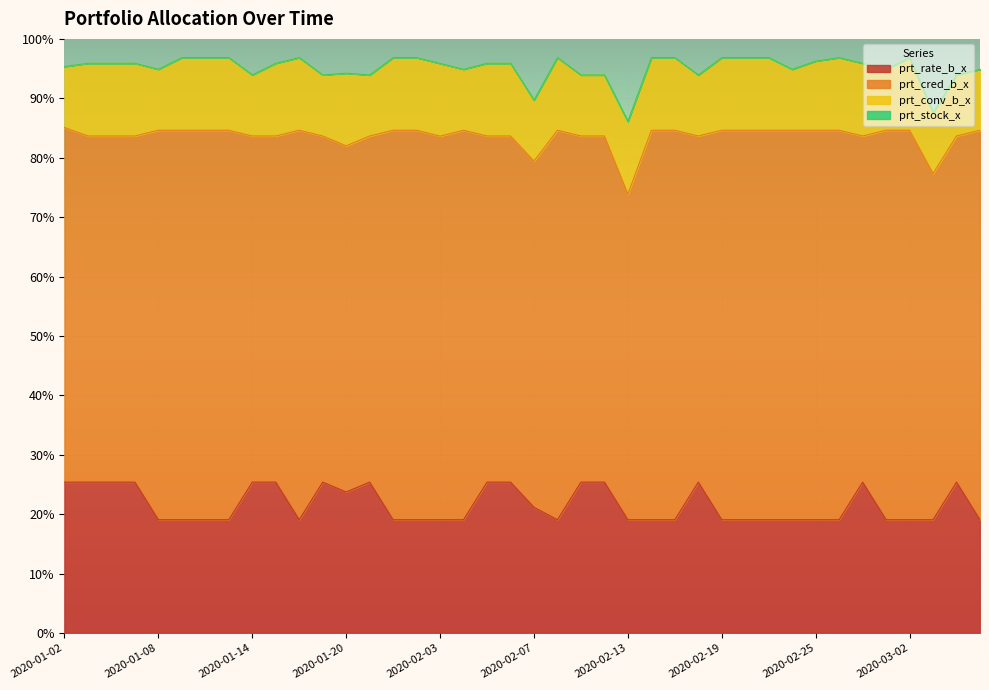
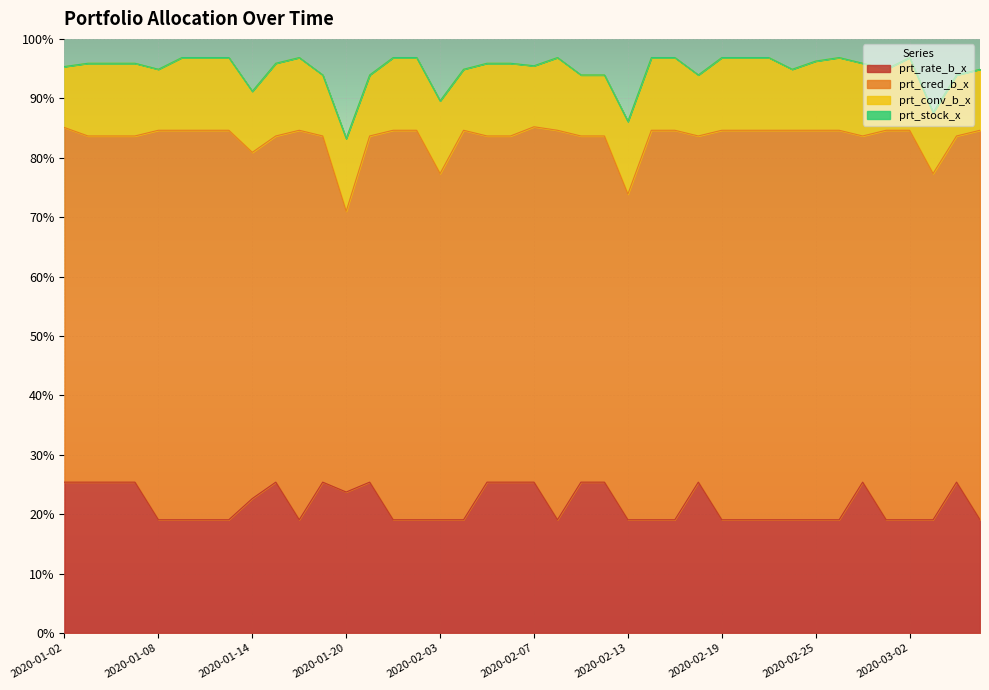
prt_rate_b_x, 2020-01-14: 25% -> 23%
prt_cred_b_x, 2020-01-20: 58% -> 47%
prt_cred_b_x, 2020-02-03: 65% -> 58%
prt_rate_b_x, 2020-02-07: 21% -> 25%
prt_cred_b_x, 2020-02-07: 58% -> 60%
